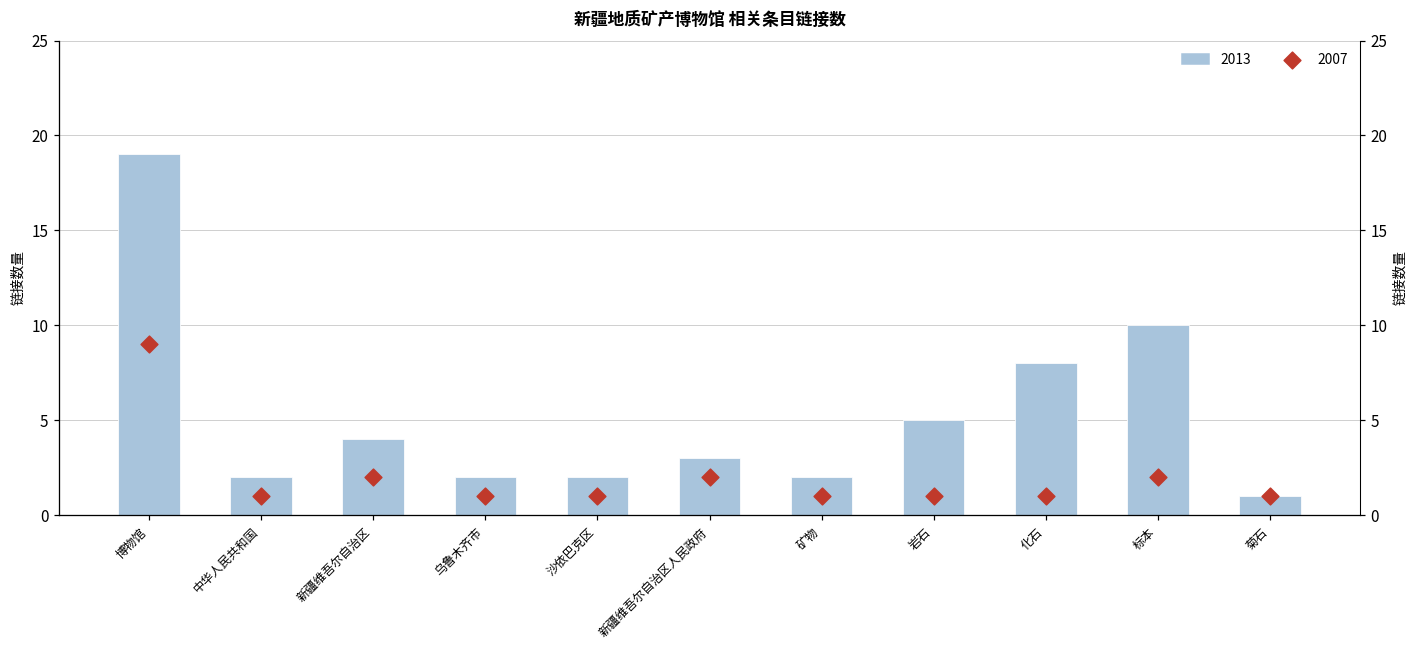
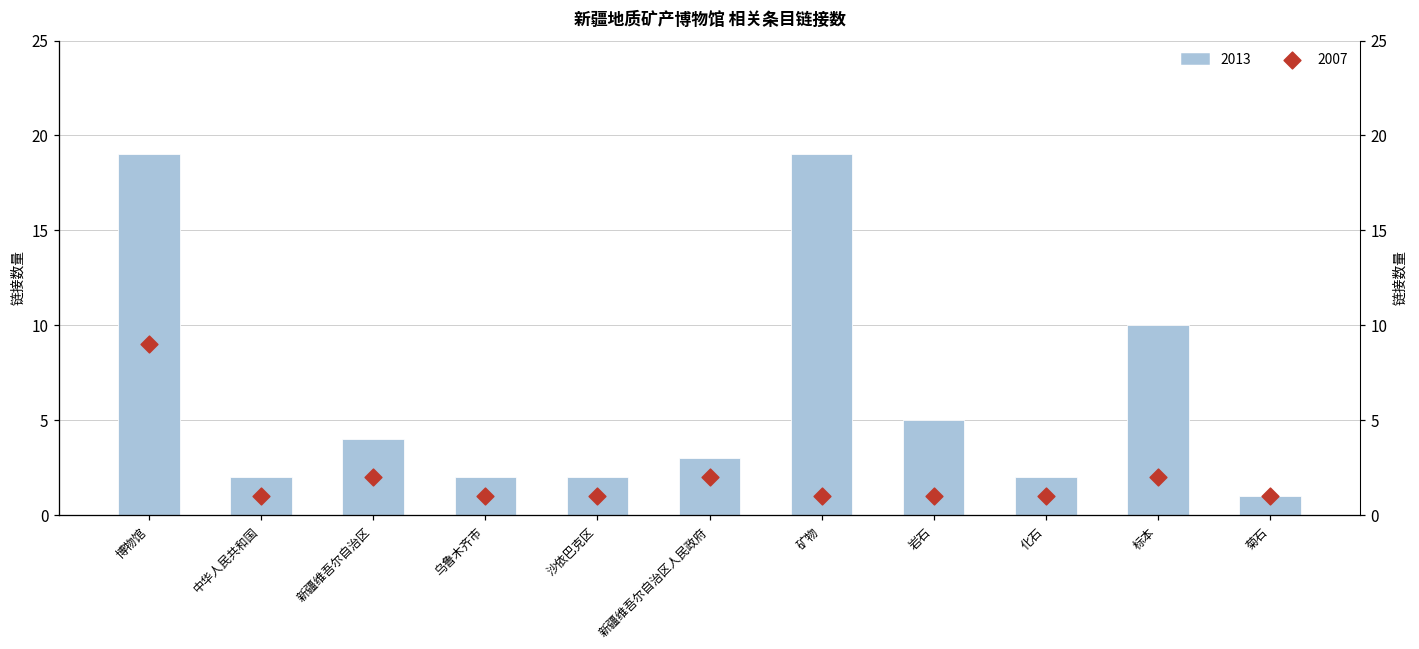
2013, 矿物: 2 -> 19
2013, 化石: 8 -> 2
